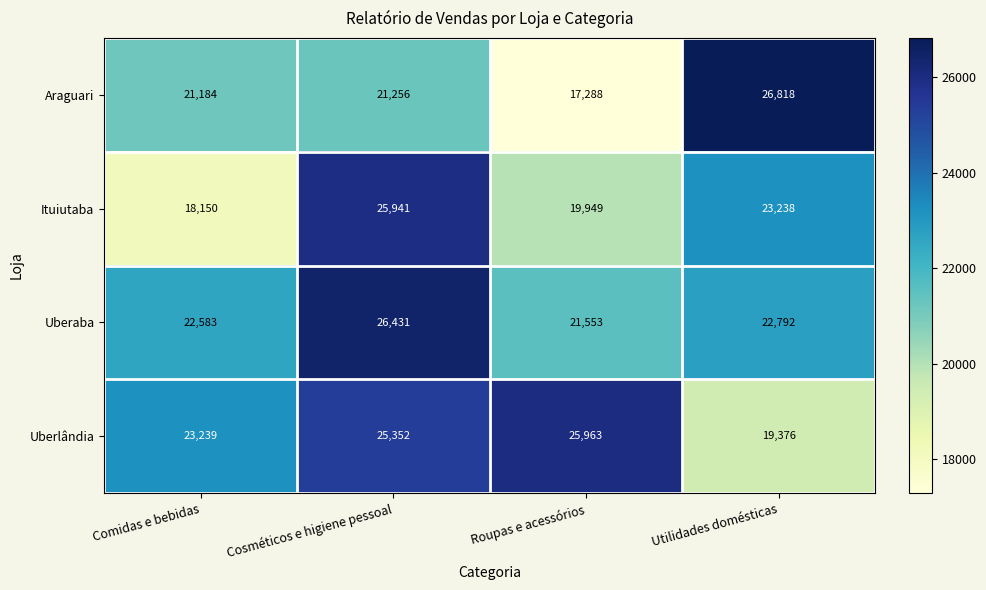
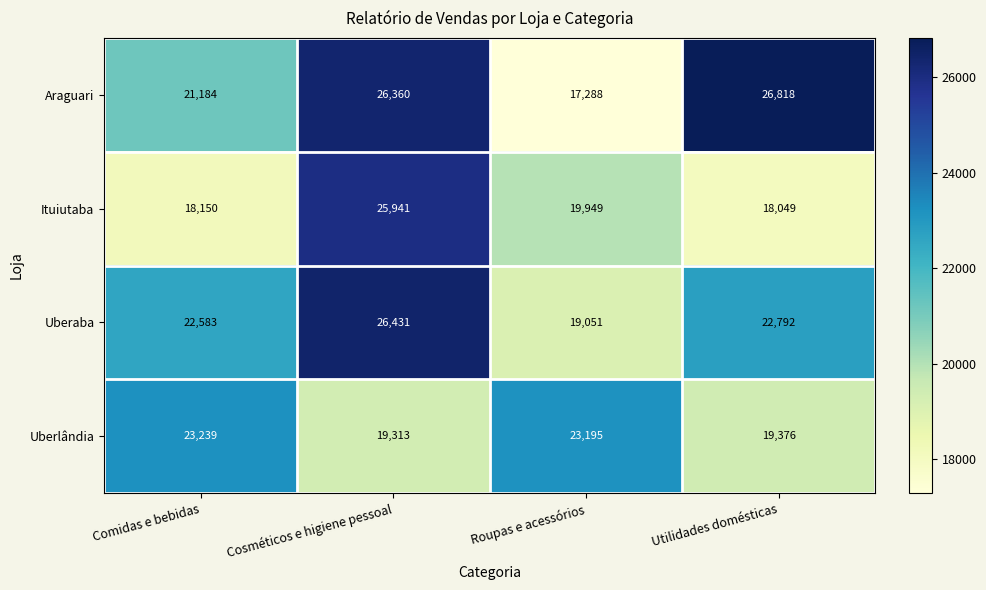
Araguari, Cosméticos e higiene pessoal: 21,256 -> 26,360
Ituiutaba, Utilidades domésticas: 23,238 -> 18,049
Uberaba, Roupas e acessórios: 21,553 -> 19,051
Uberlândia, Cosméticos e higiene pessoal: 25,352 -> 19,313
Uberlândia, Roupas e acessórios: 25,963 -> 23,195
